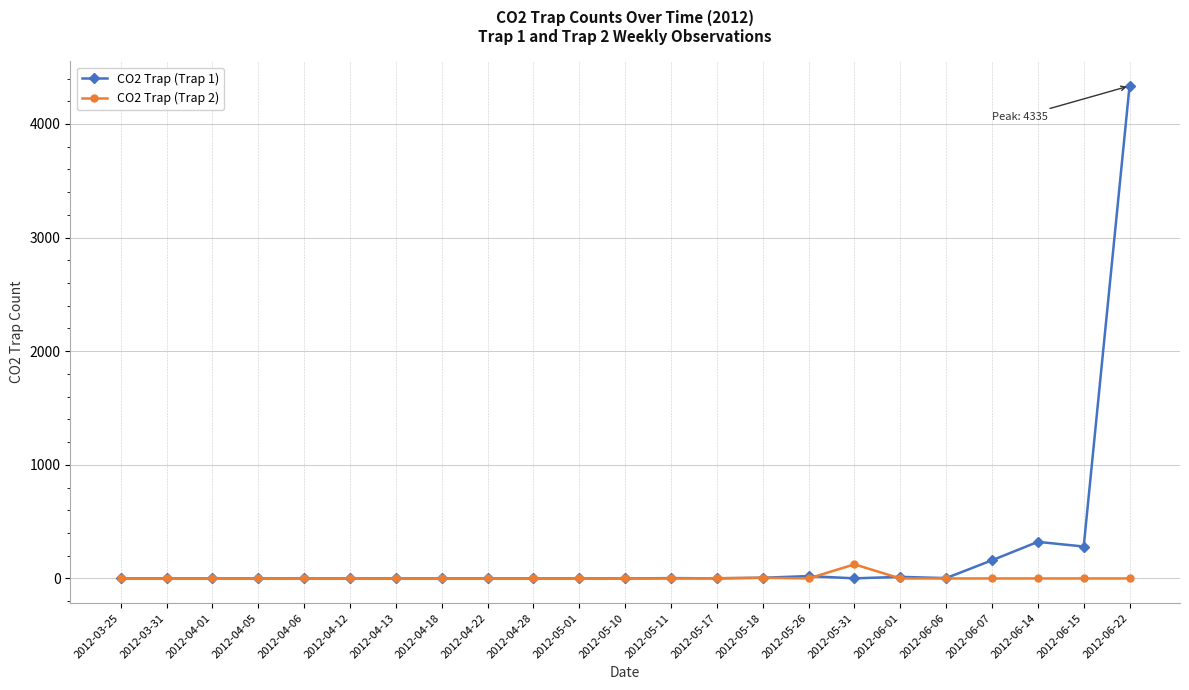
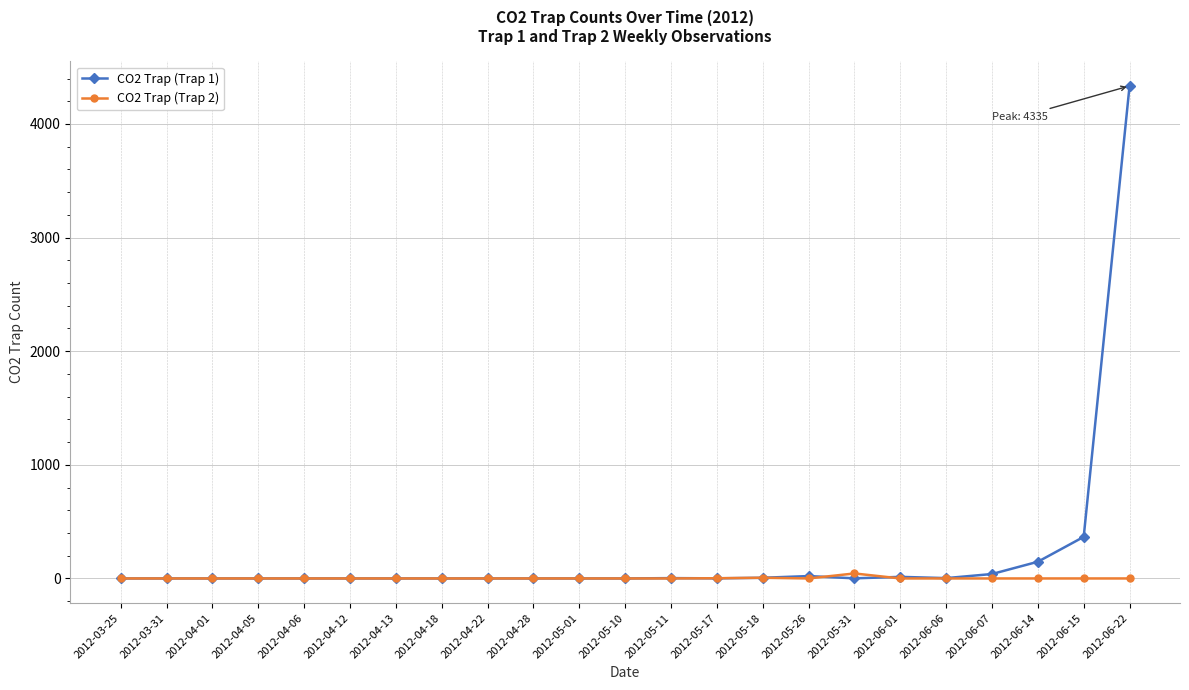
CO2 Trap (Trap 2), 2012-05-31: 120 -> 40
CO2 Trap (Trap 1), 2012-06-07: 160 -> 40
CO2 Trap (Trap 1), 2012-06-14: 320 -> 150
CO2 Trap (Trap 1), 2012-06-15: 280 -> 370
